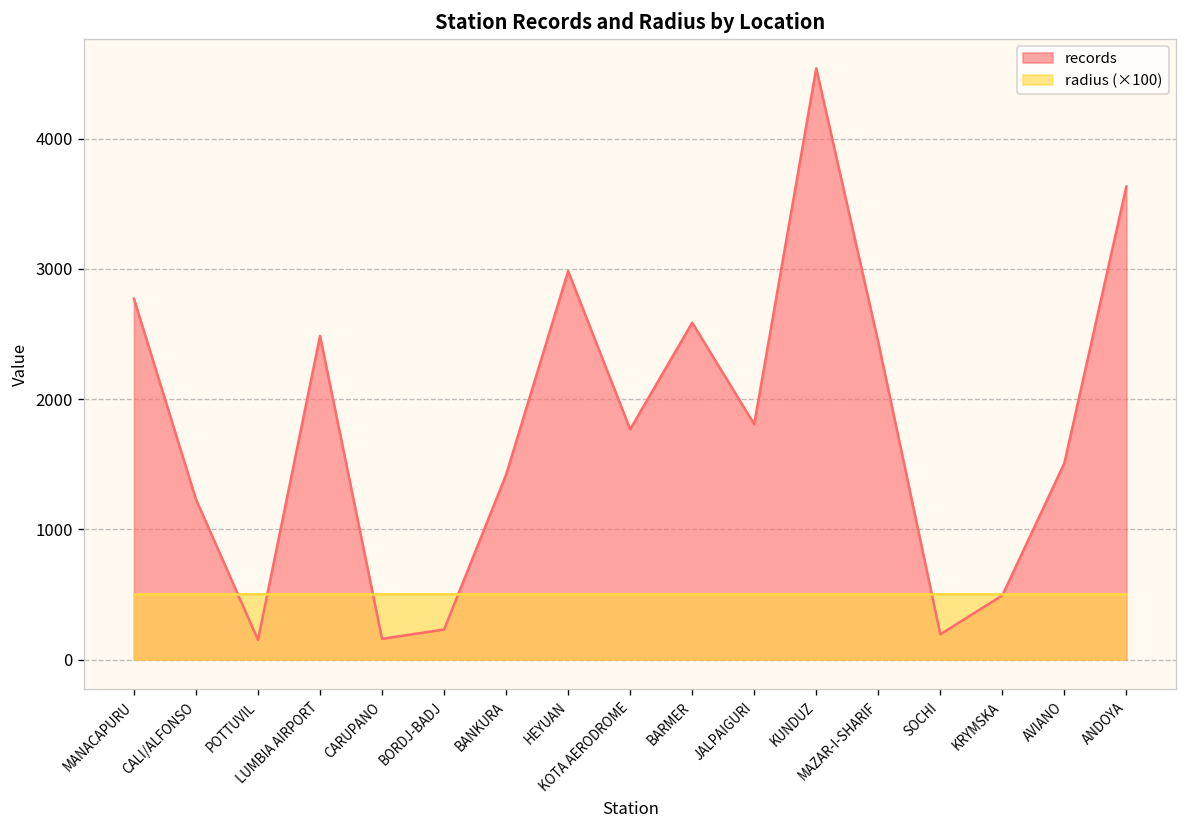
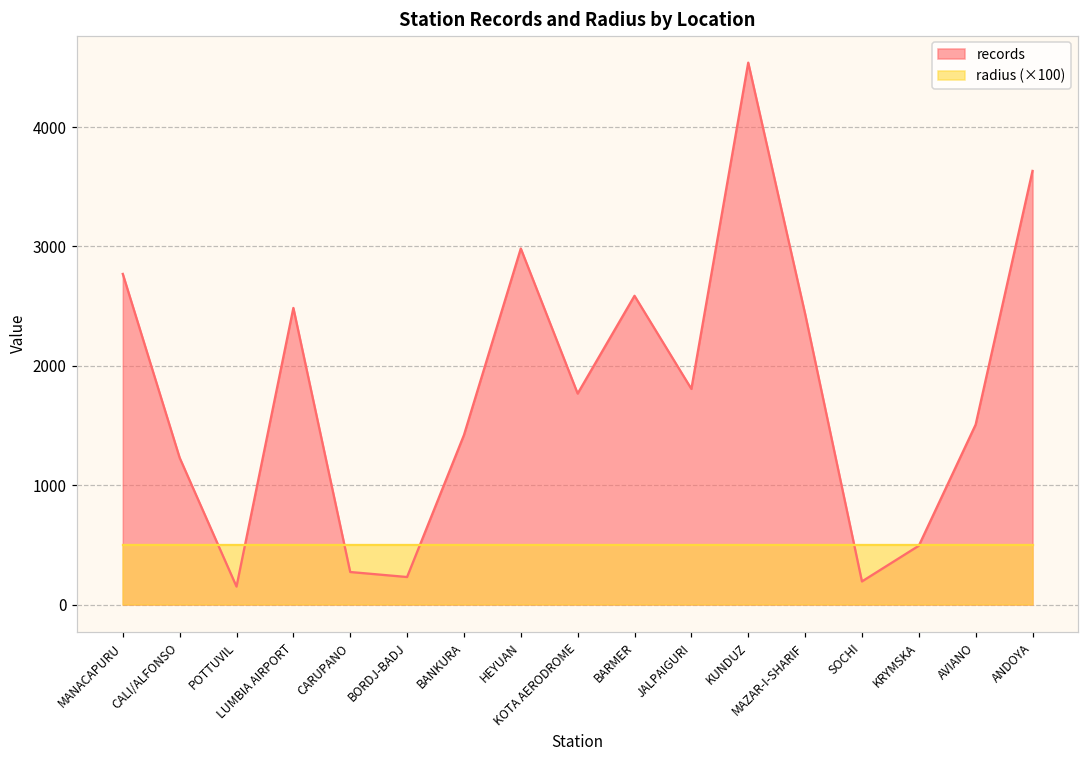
records, CARUPANO: 160 -> 270
